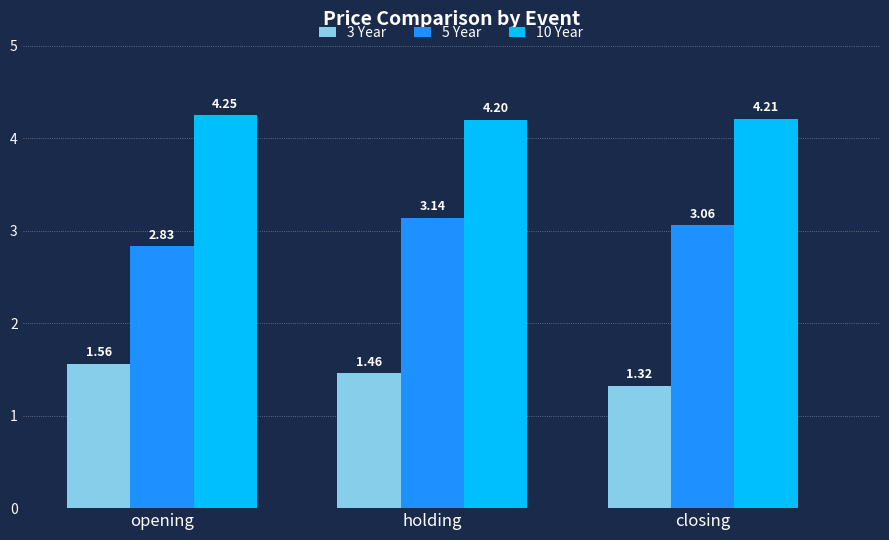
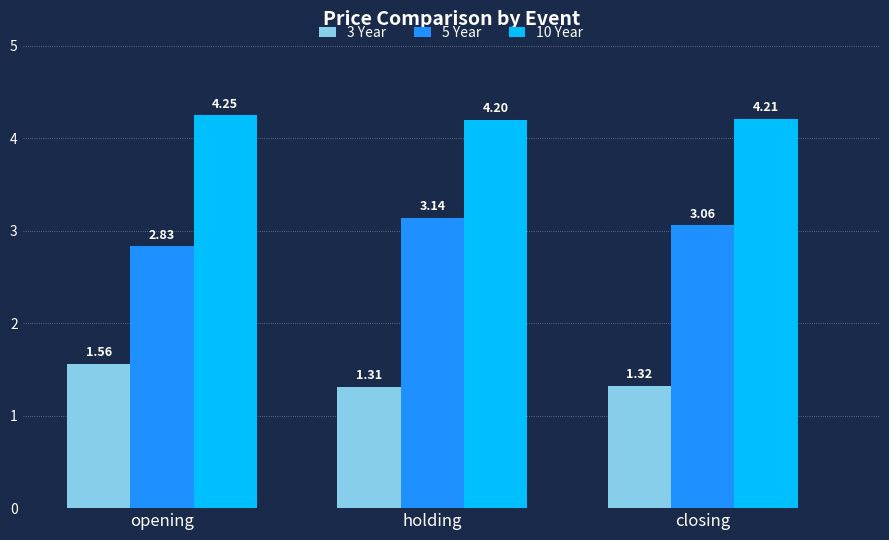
3 Year, holding: 1.46 -> 1.31
